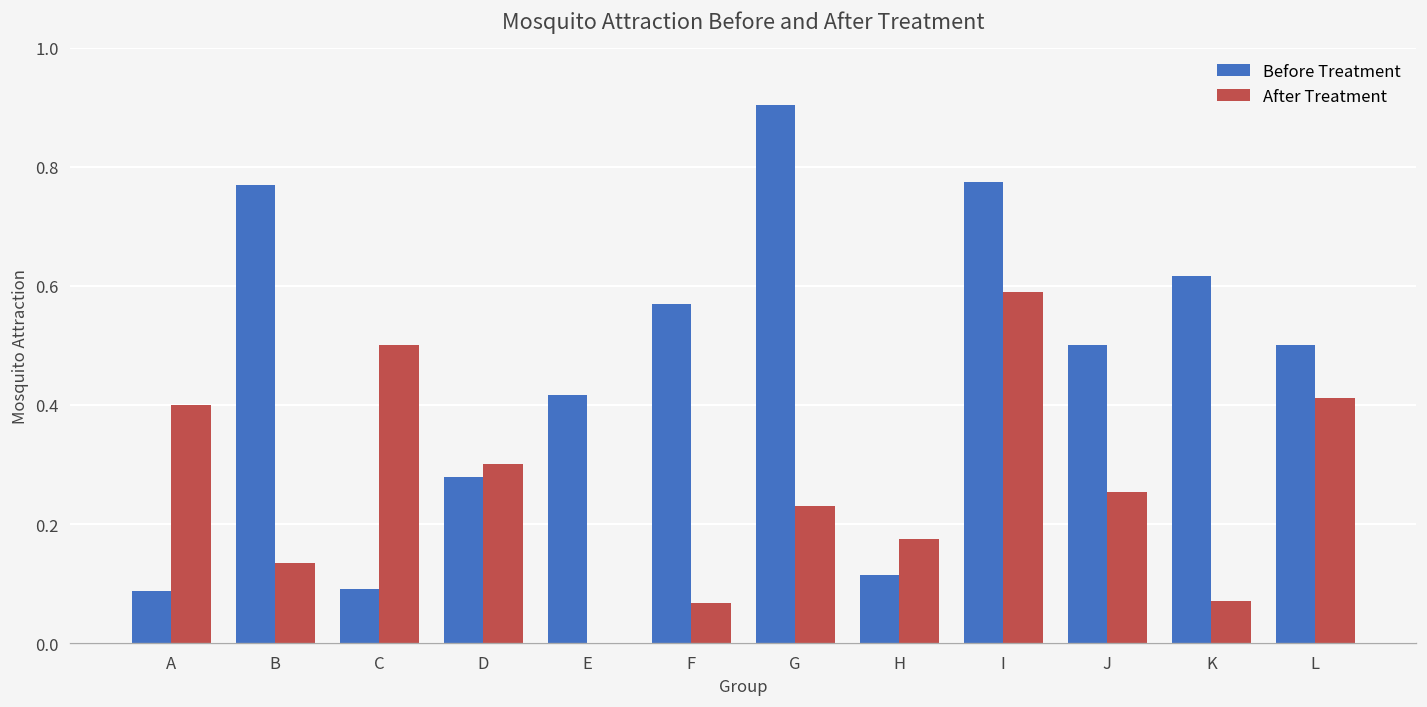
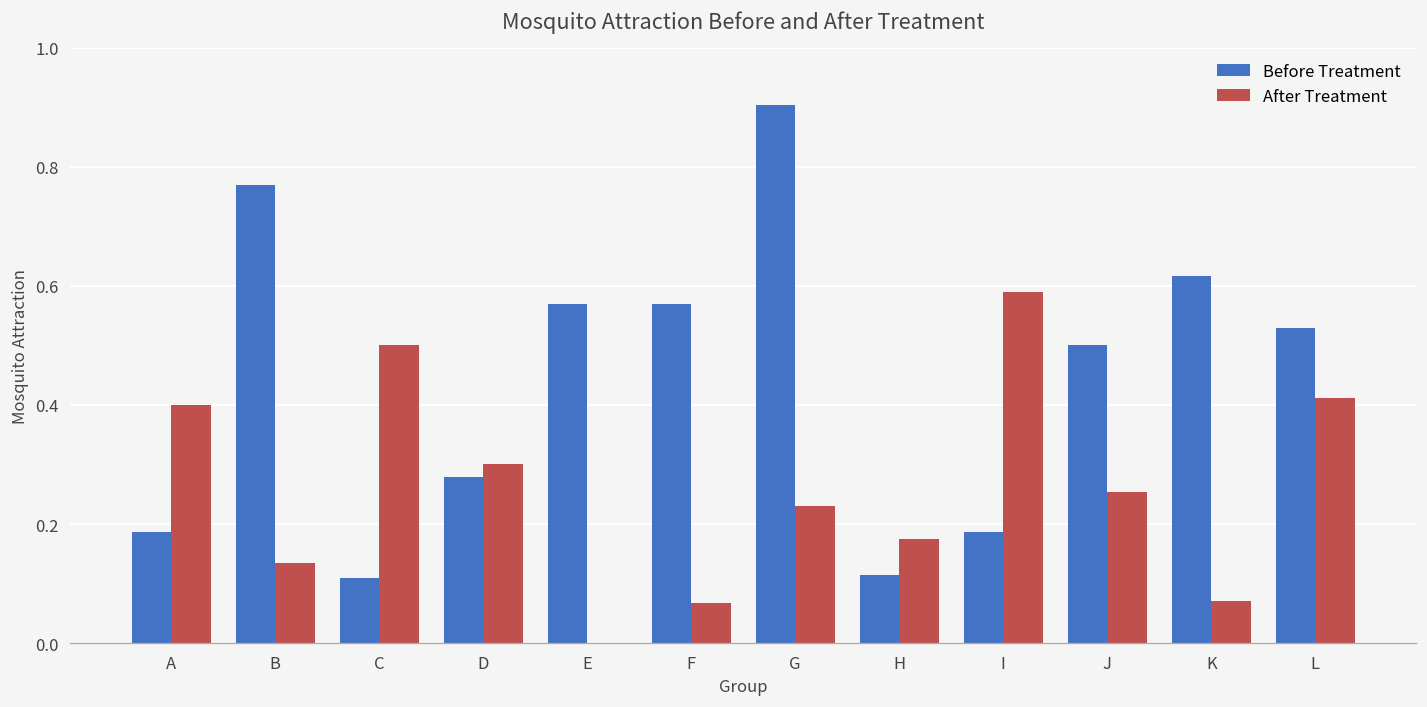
Before Treatment, A: 0.09 -> 0.19
Before Treatment, C: 0.09 -> 0.11
Before Treatment, E: 0.42 -> 0.57
Before Treatment, I: 0.78 -> 0.19
Before Treatment, L: 0.50 -> 0.53
